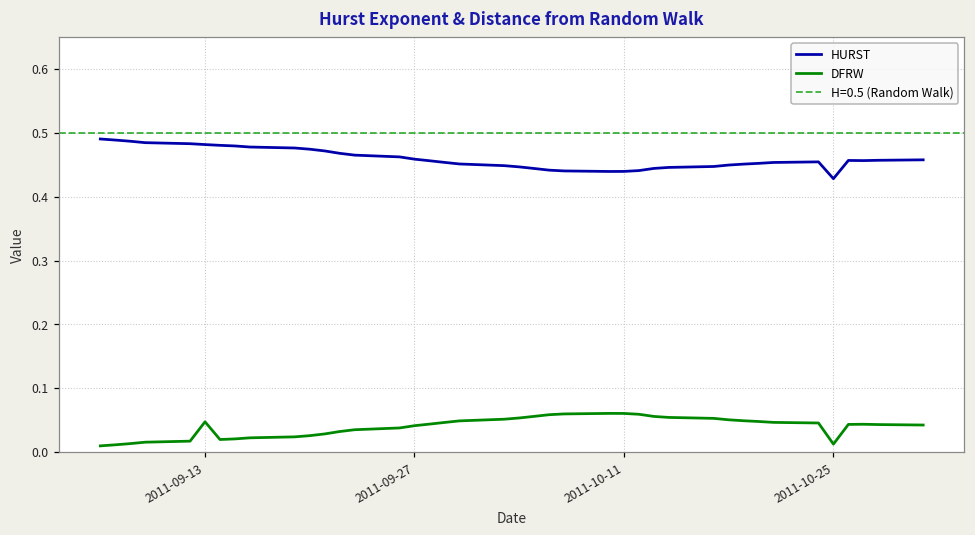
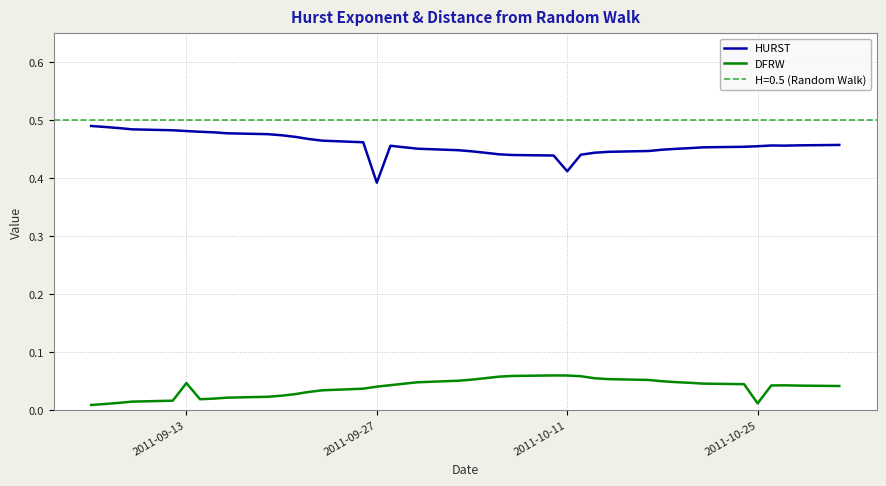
HURST, 2011-09-27: 0.46 -> 0.39
HURST, 2011-10-11: 0.44 -> 0.41
HURST, 2011-10-25: 0.43 -> 0.46
